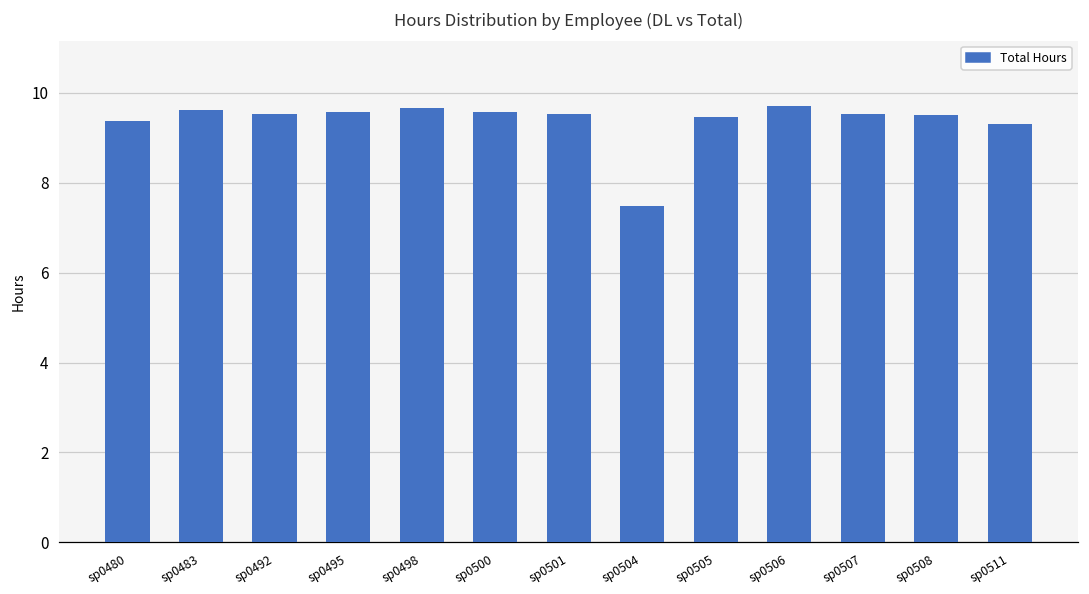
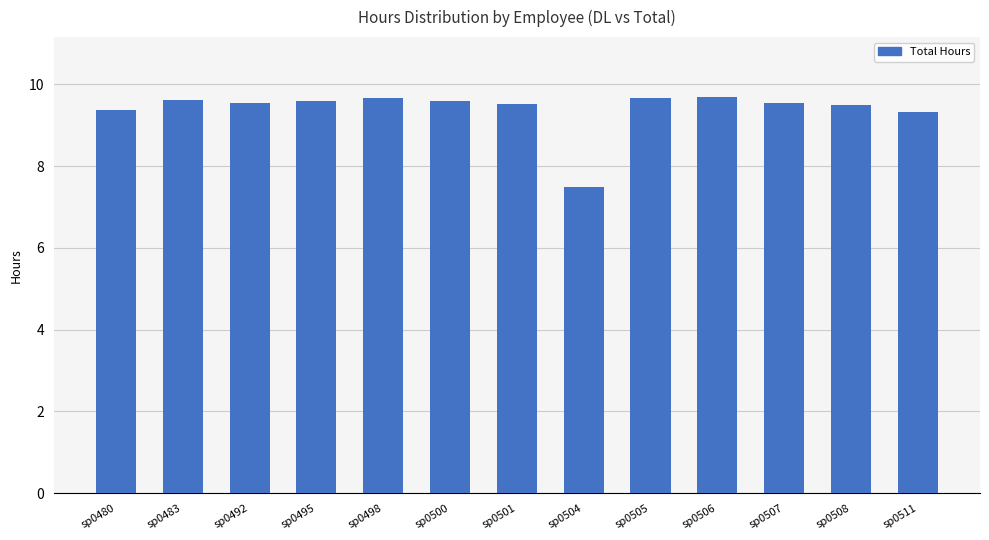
sp0505: 9.5 -> 9.7
